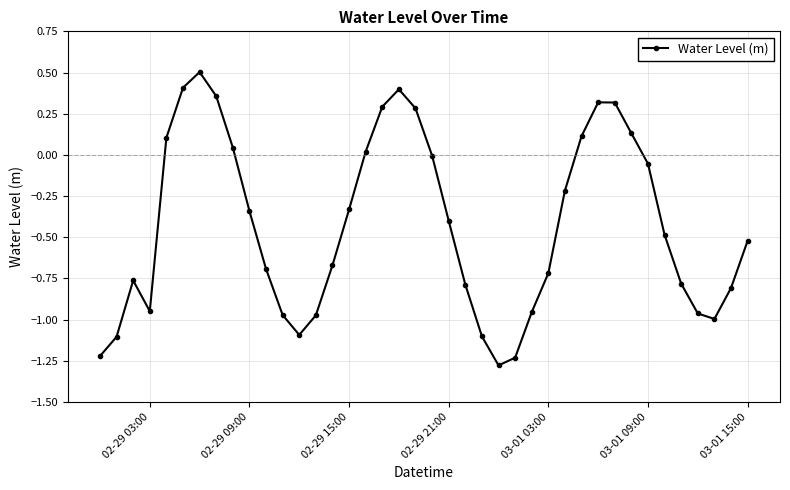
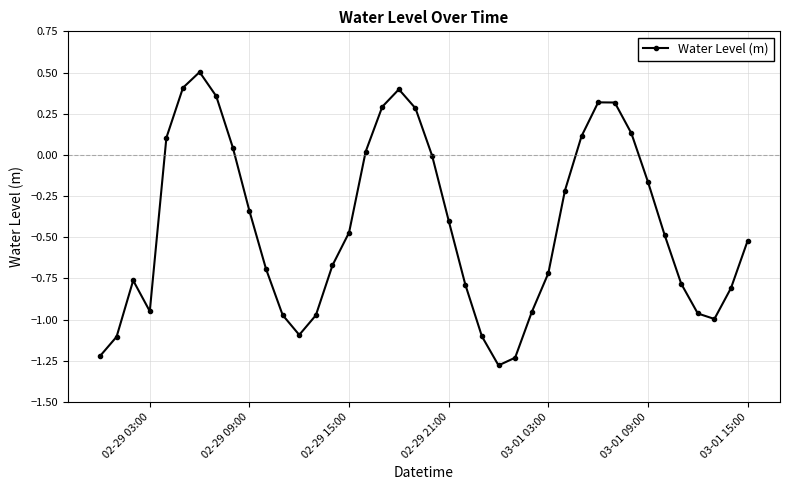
02-29 15:00: -0.33 -> -0.47
03-01 09:00: -0.05 -> -0.16
